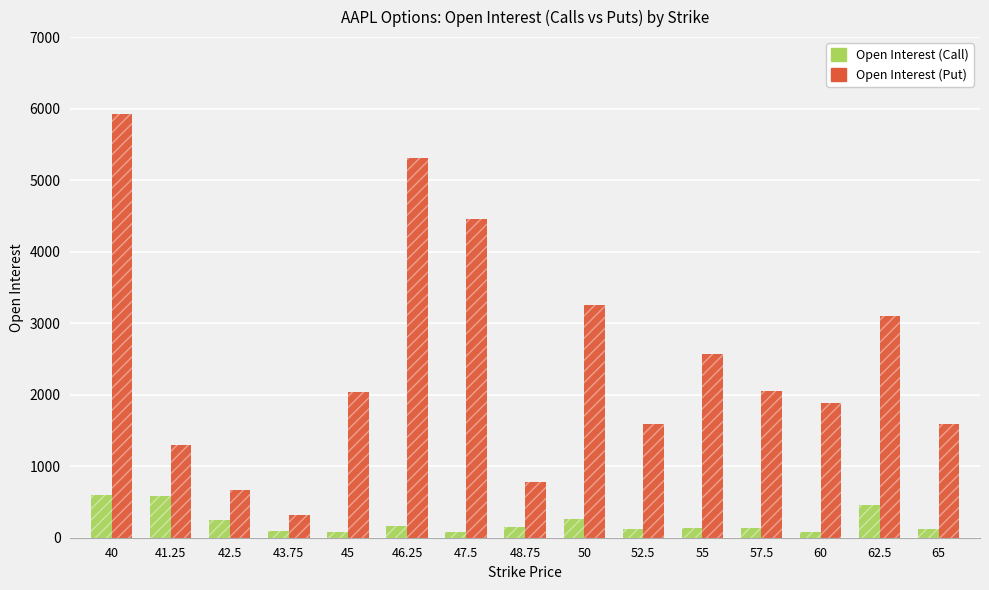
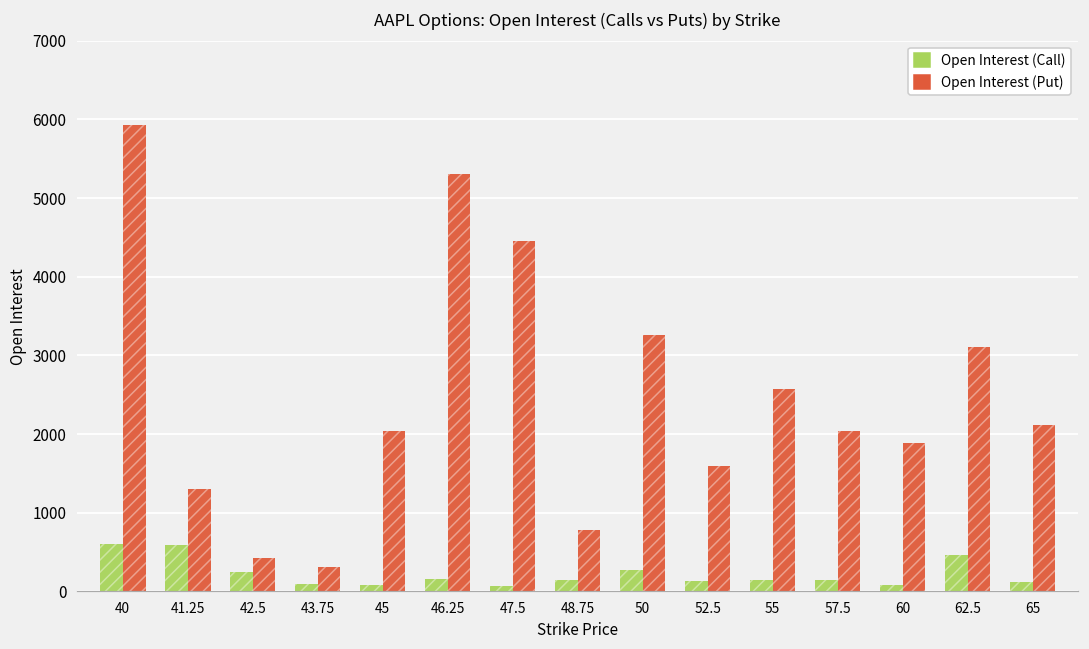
Open Interest (Put), 42.5: 700 -> 400
Open Interest (Put), 65: 1600 -> 2100
